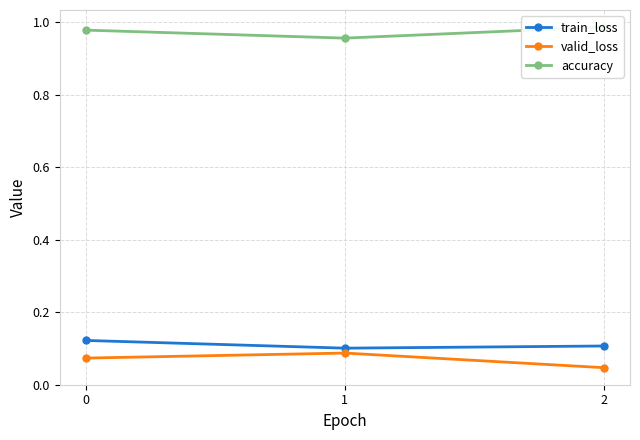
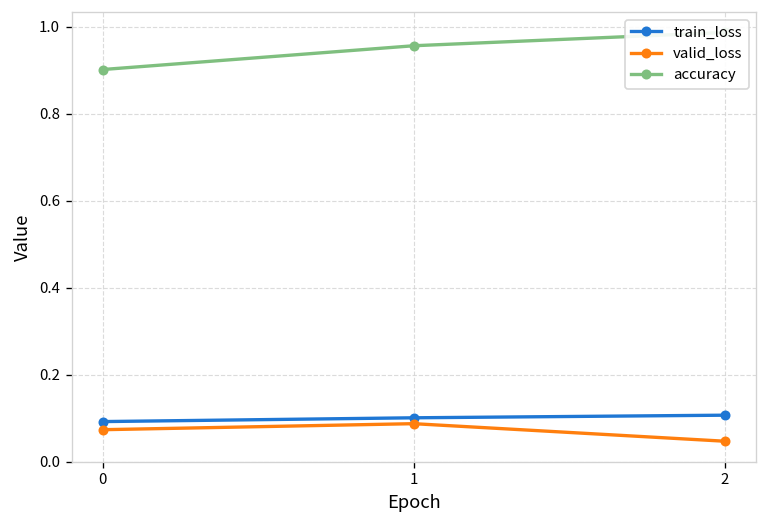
train_loss, 0: 0.12 -> 0.09
accuracy, 0: 0.98 -> 0.90
